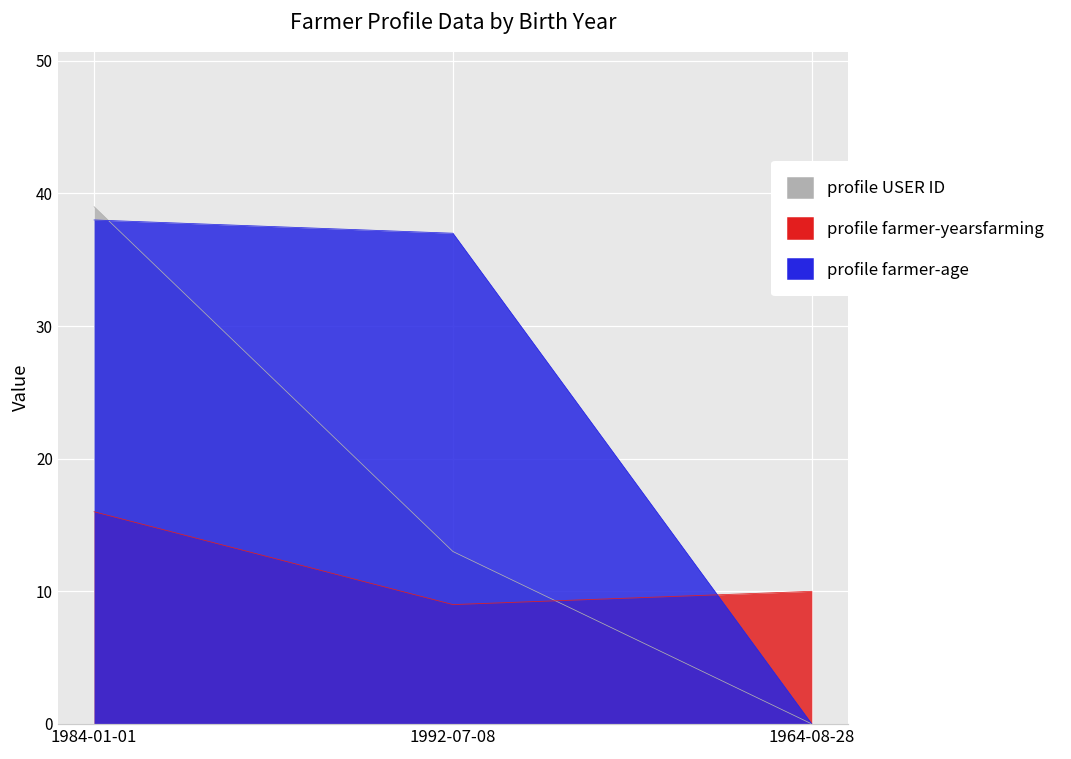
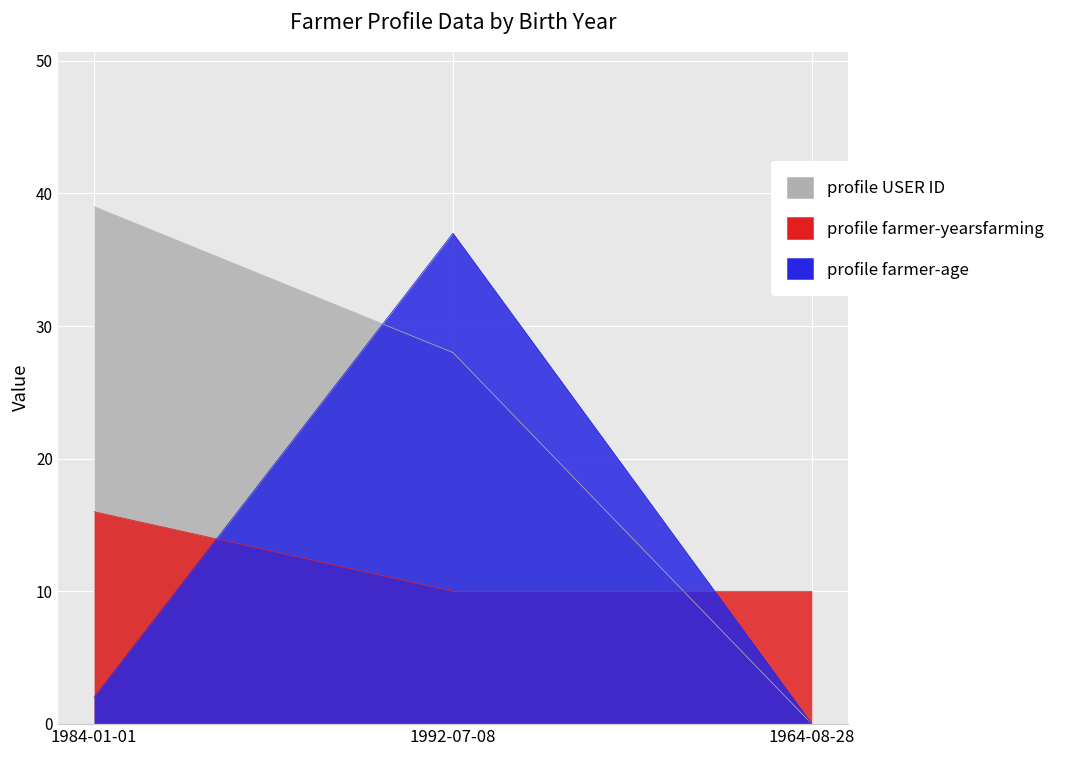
profile farmer-age, 1984-01-01: 38 -> 2
profile USER ID, 1992-07-08: 13 -> 28
profile farmer-yearsfarming, 1992-07-08: 9 -> 10
